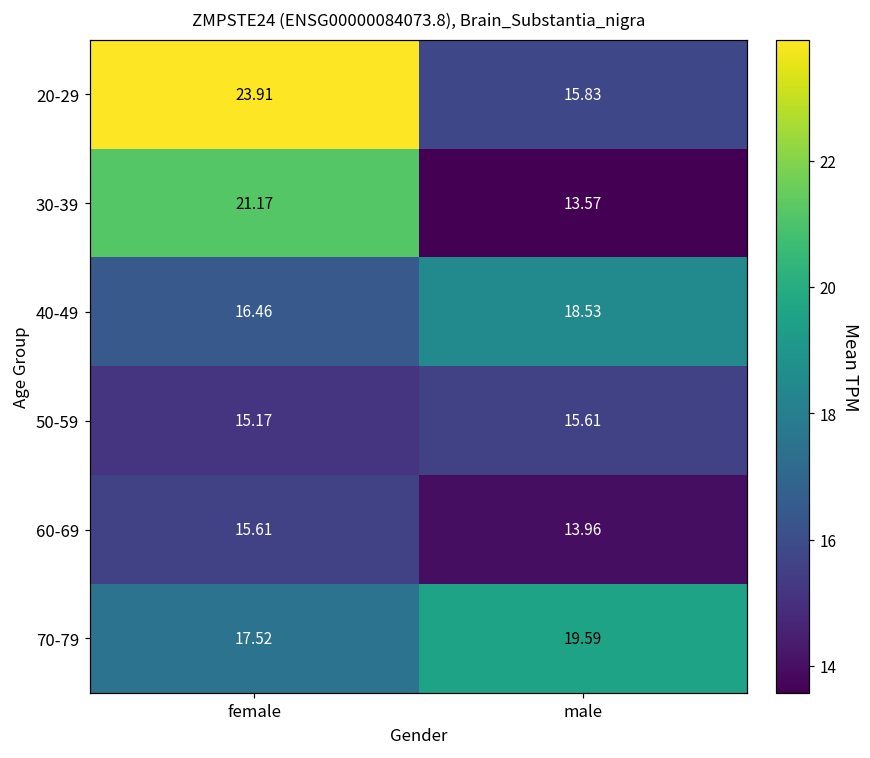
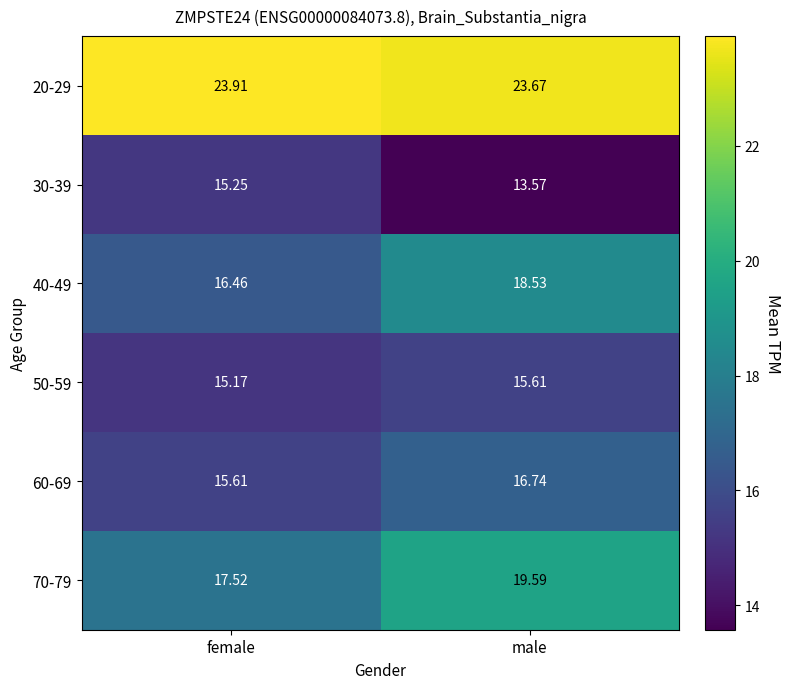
20-29, male: 15.83 -> 23.67
30-39, female: 21.17 -> 15.25
60-69, male: 13.96 -> 16.74
